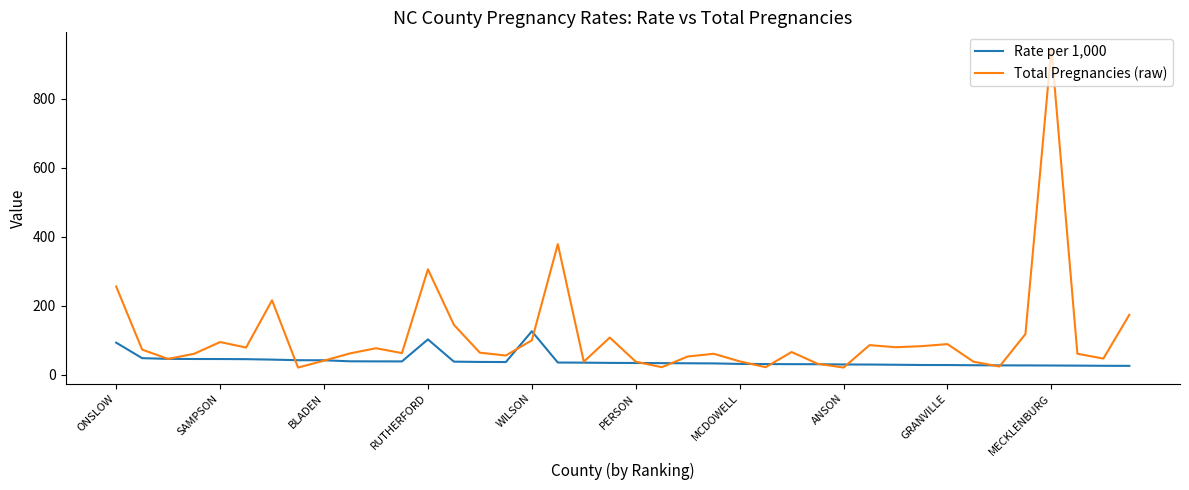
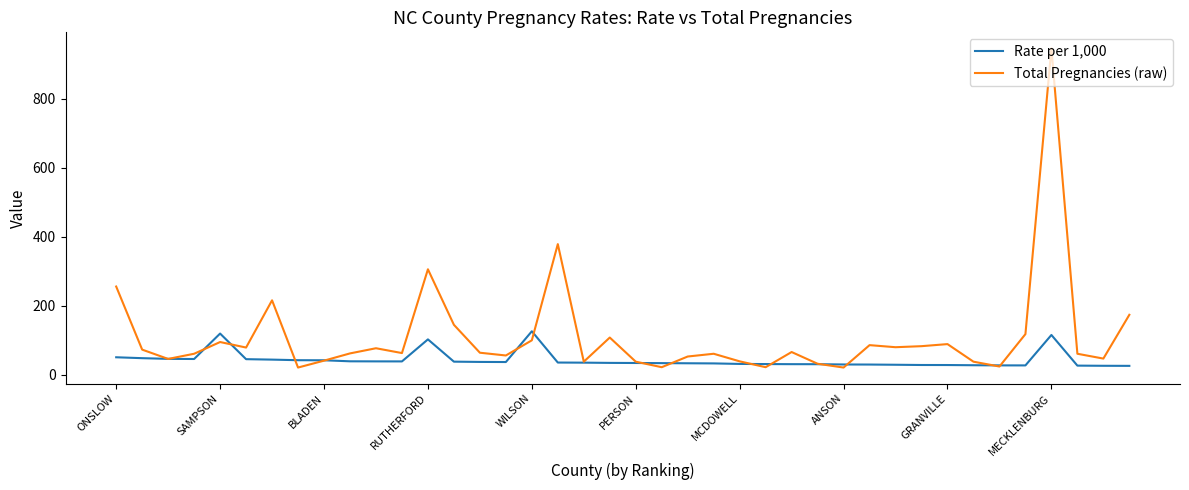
Rate per 1,000, ONSLOW: 90 -> 50
Rate per 1,000, SAMPSON: 50 -> 120
Rate per 1,000, MECKLENBURG: 30 -> 120
